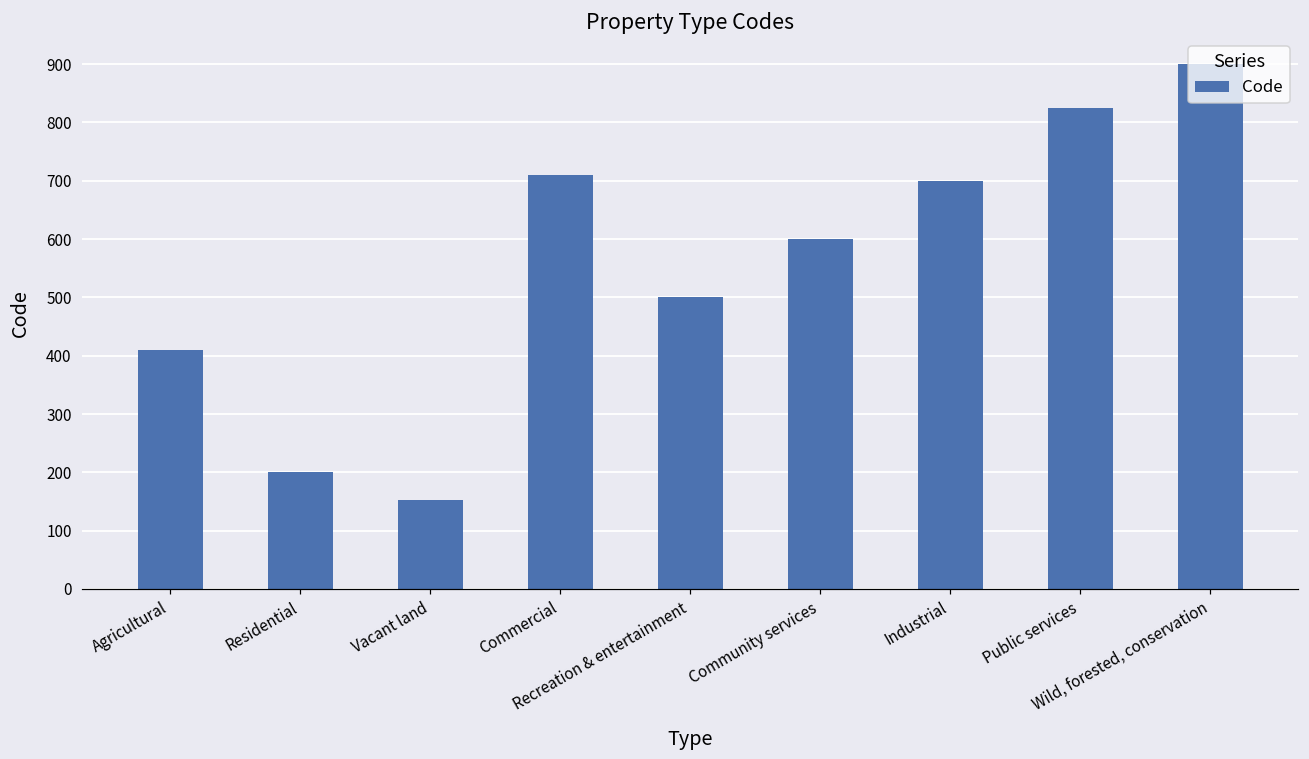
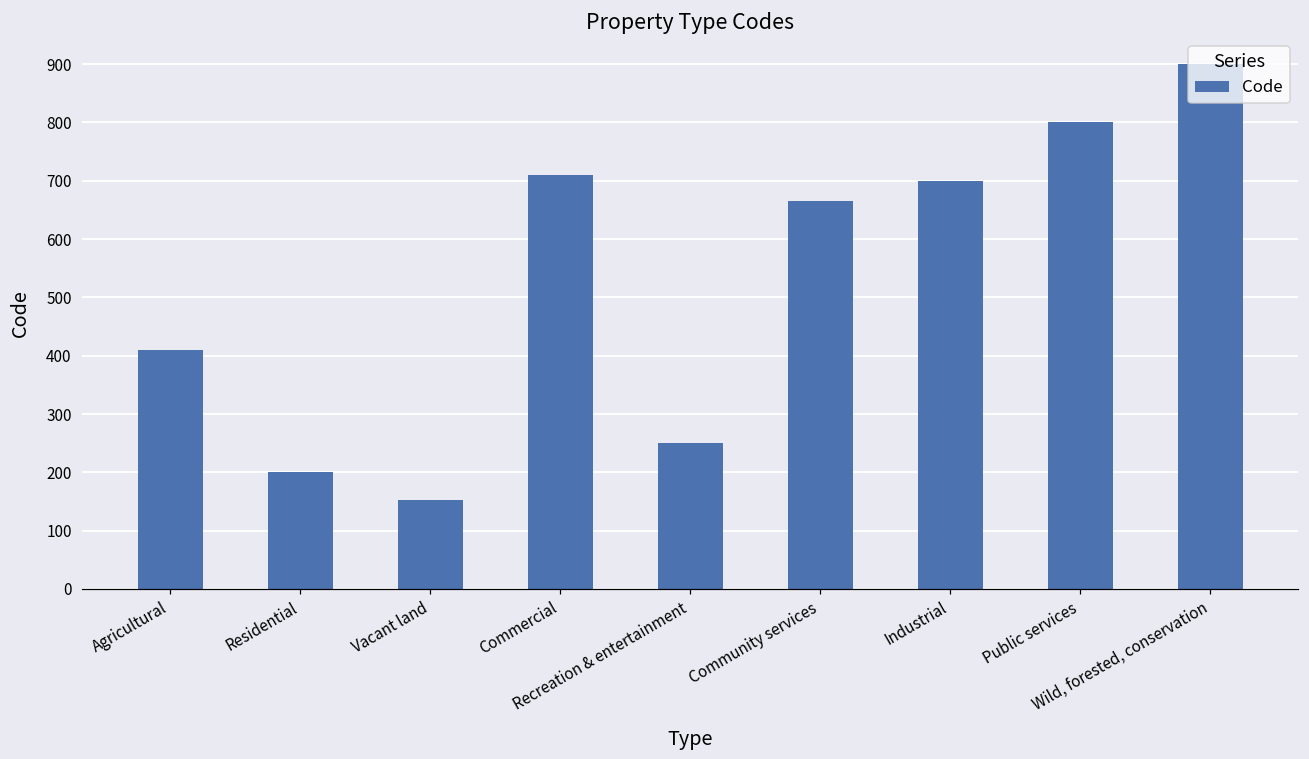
Recreation & entertainment: 500 -> 250
Community services: 600 -> 670
Public services: 820 -> 800
